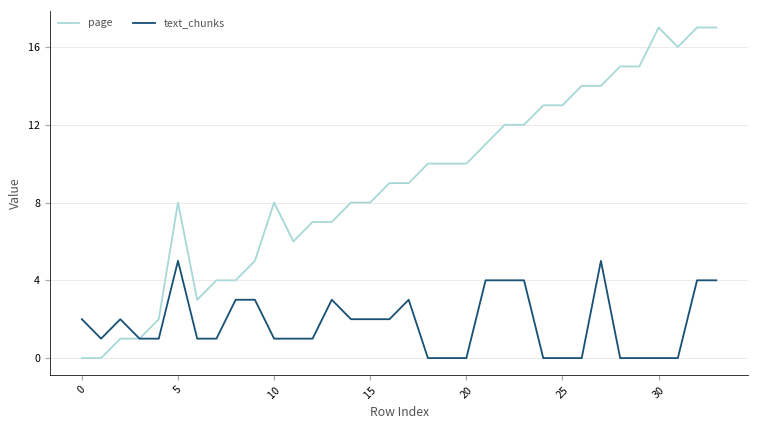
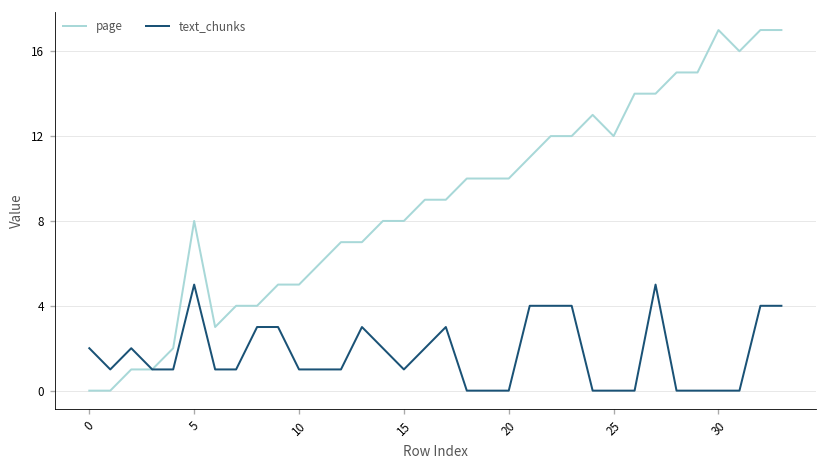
page, 10: 8 -> 5
text_chunks, 15: 2 -> 1
page, 25: 13 -> 12
